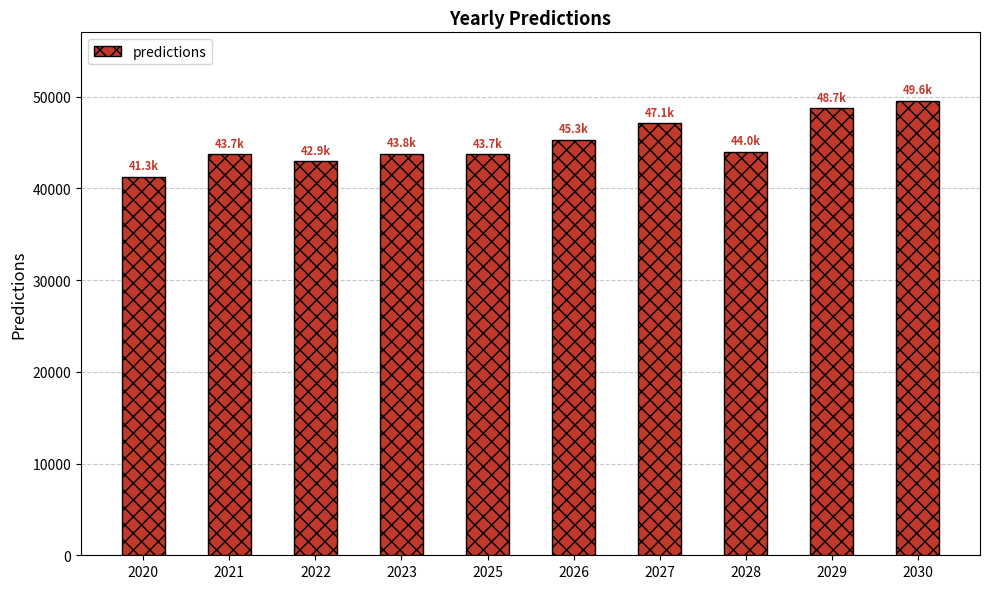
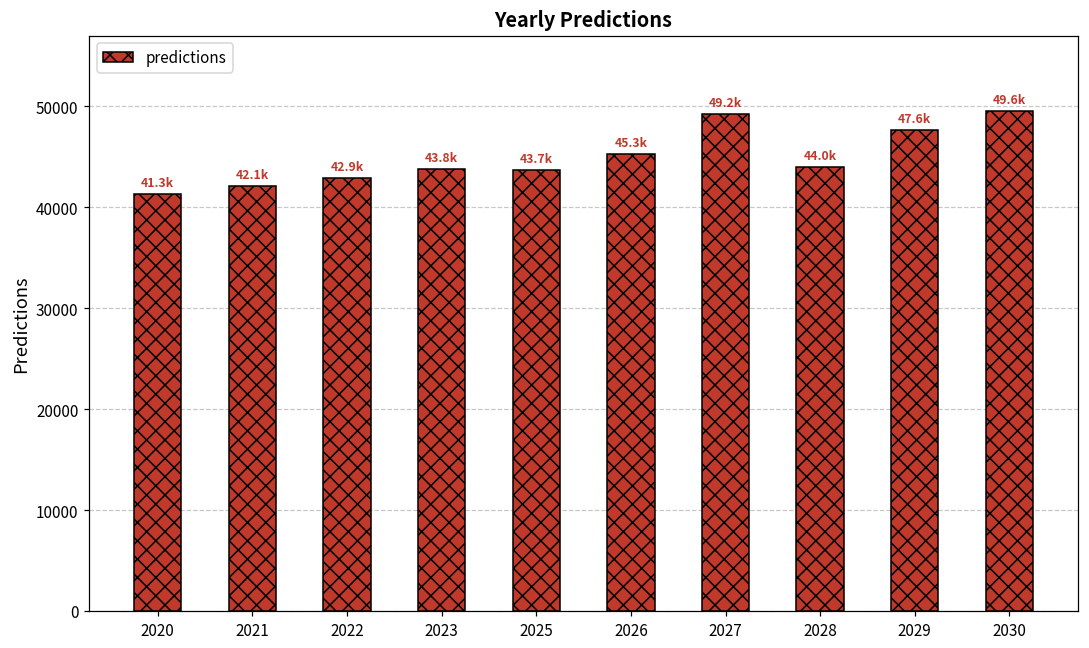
2021: 43.7k -> 42.1k
2027: 47.1k -> 49.2k
2029: 48.7k -> 47.6k
